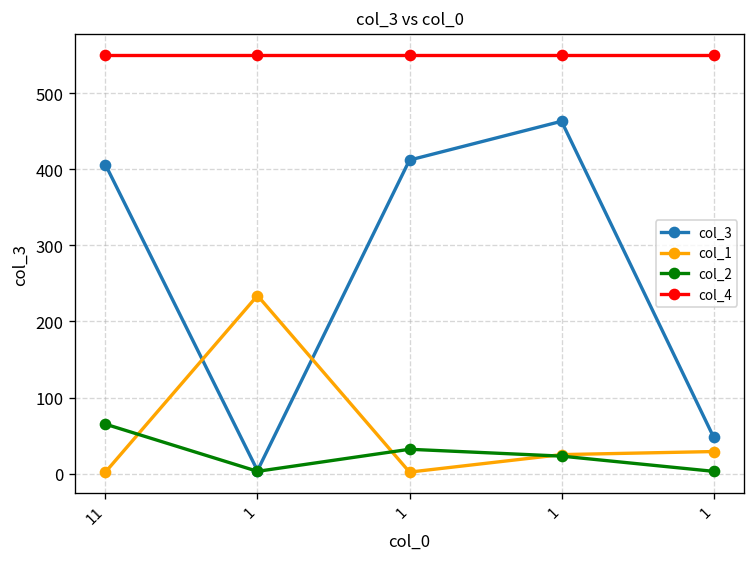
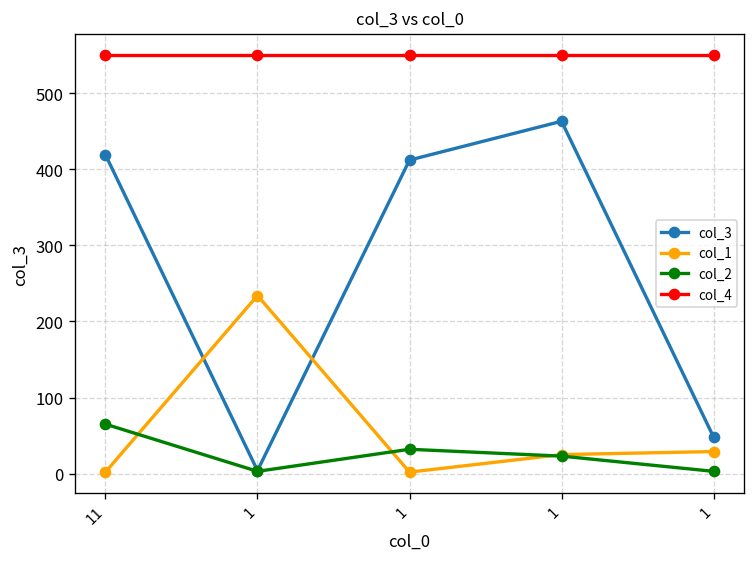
col_3, 11: 410 -> 420
